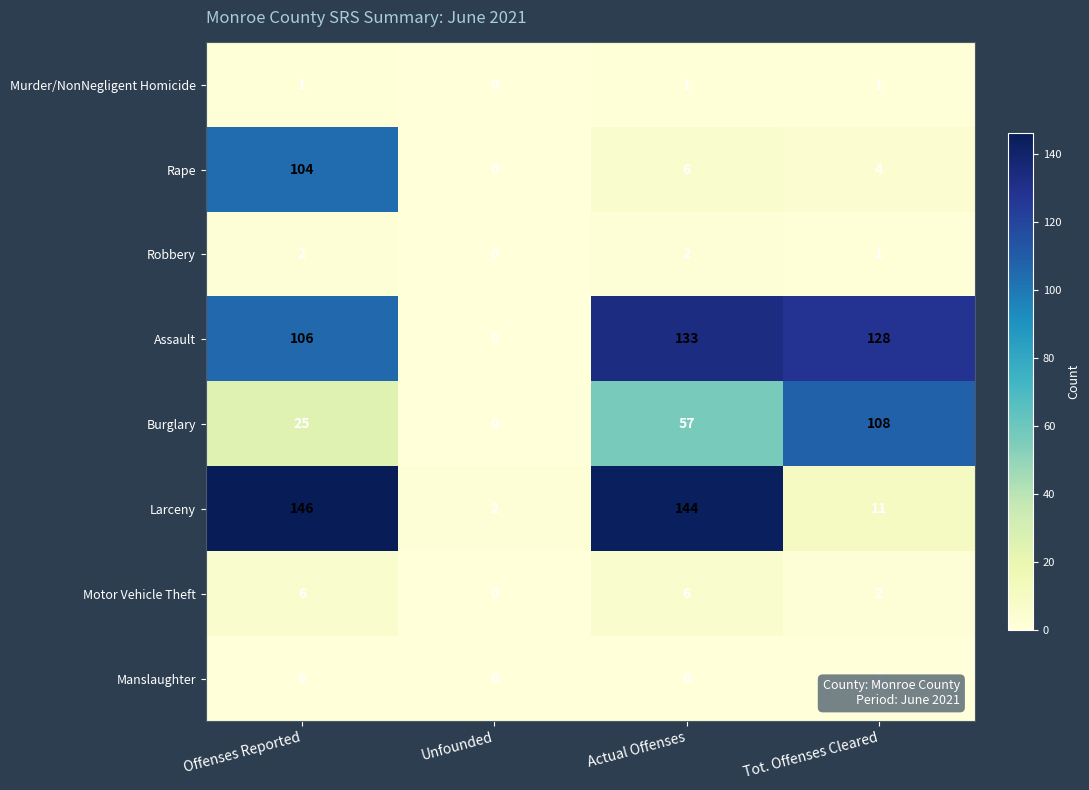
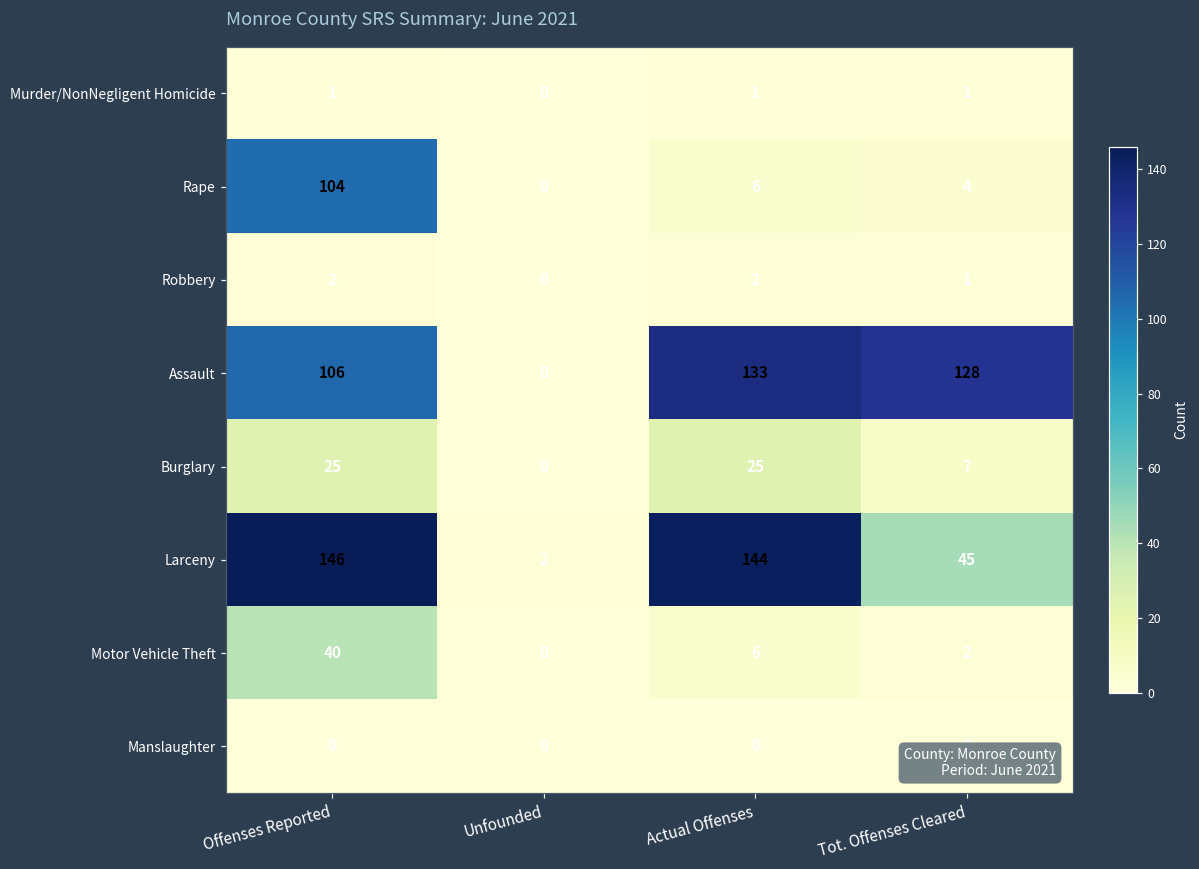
Burglary, Actual Offenses: 57 -> 25
Burglary, Tot. Offenses Cleared: 108 -> 7
Larceny, Tot. Offenses Cleared: 11 -> 45
Motor Vehicle Theft, Offenses Reported: 6 -> 40
